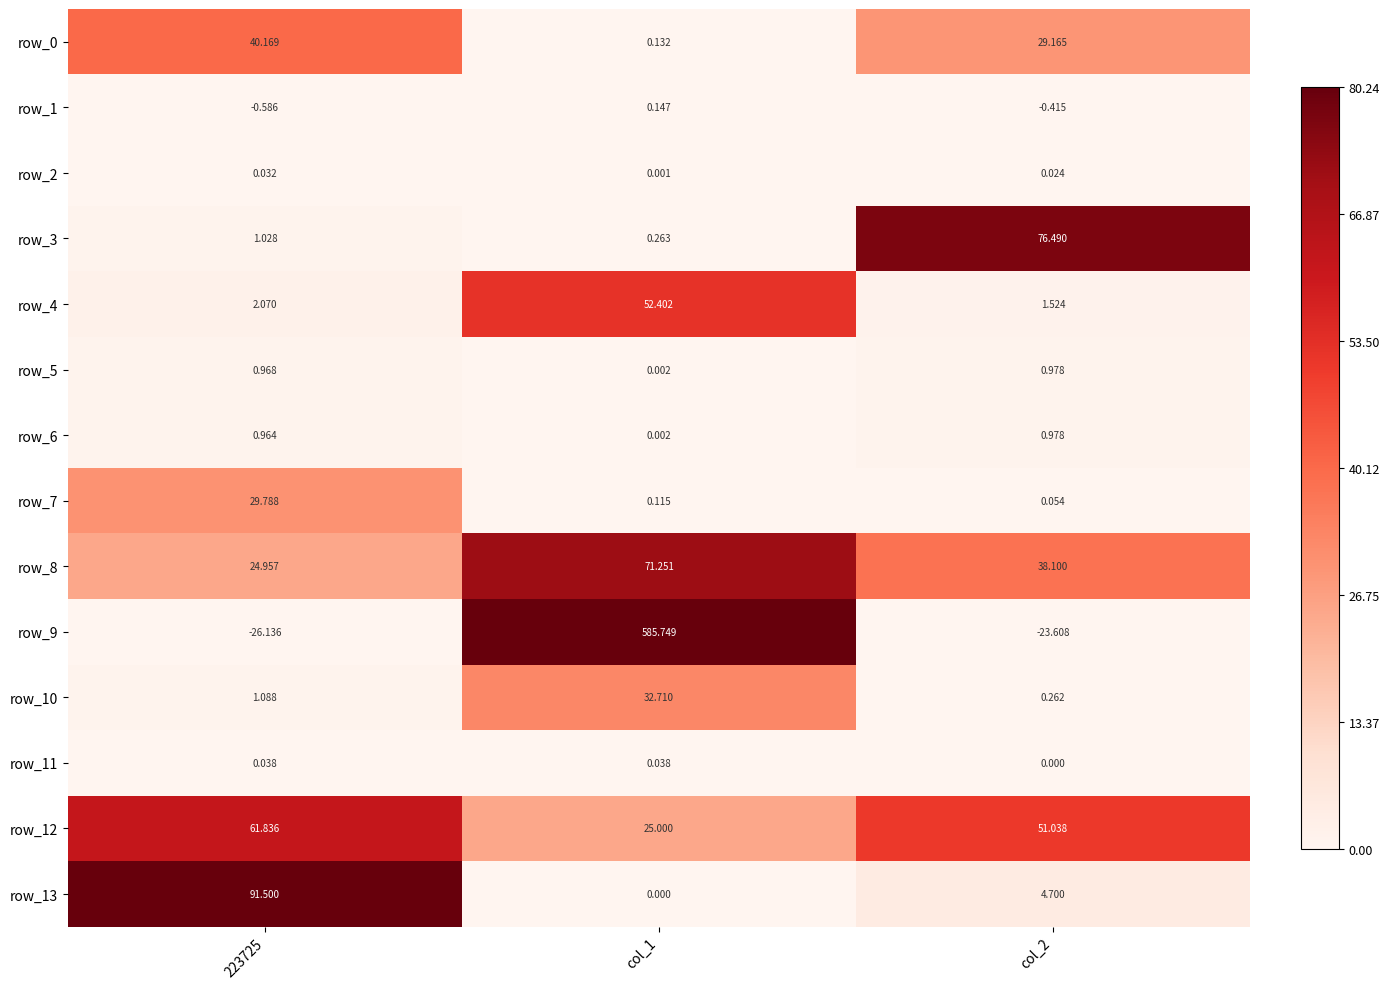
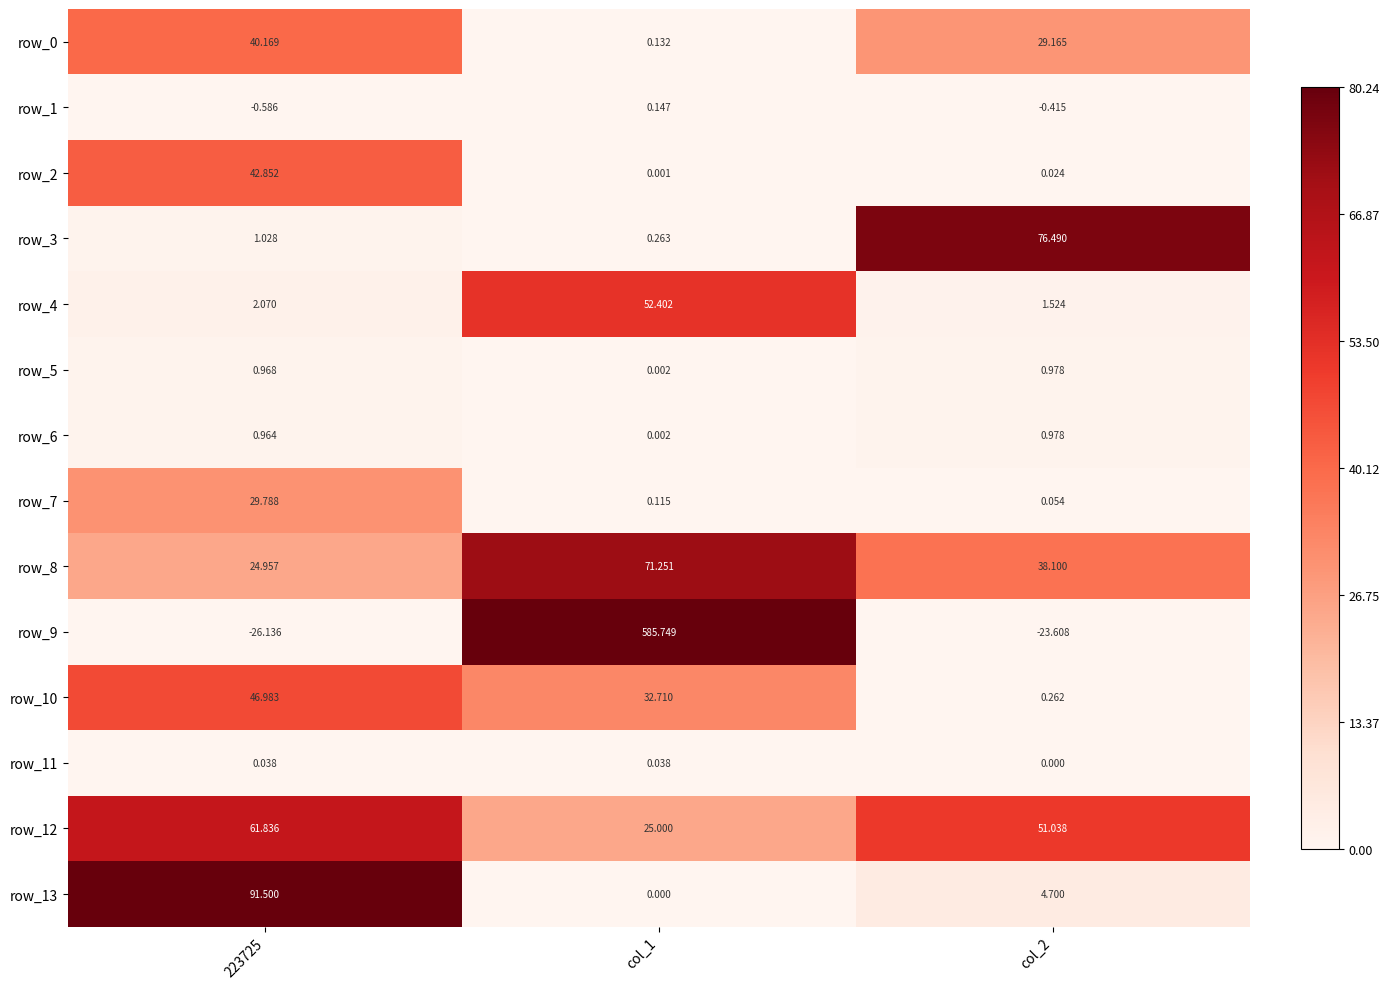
row_2, 223725: 0.032 -> 42.852
row_10, 223725: 1.088 -> 46.983
